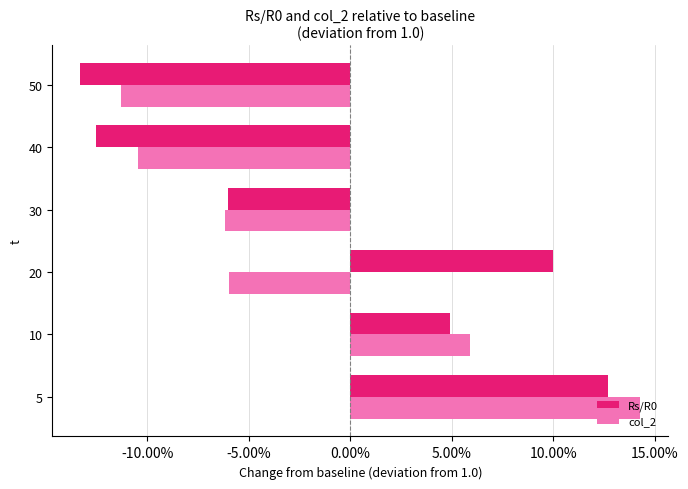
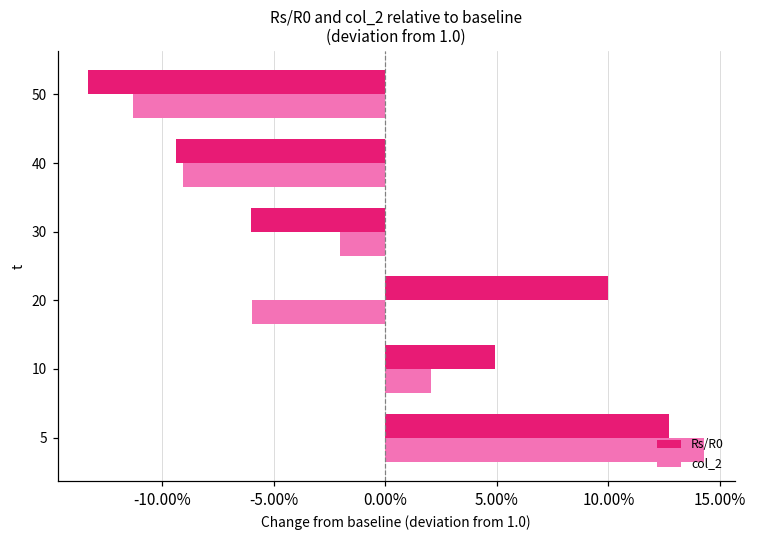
Rs/R0, 40: -12.5% -> -9.4%
col_2, 40: -10.5% -> -9.1%
col_2, 30: -6.2% -> -2.0%
col_2, 10: 5.9% -> 2.0%
